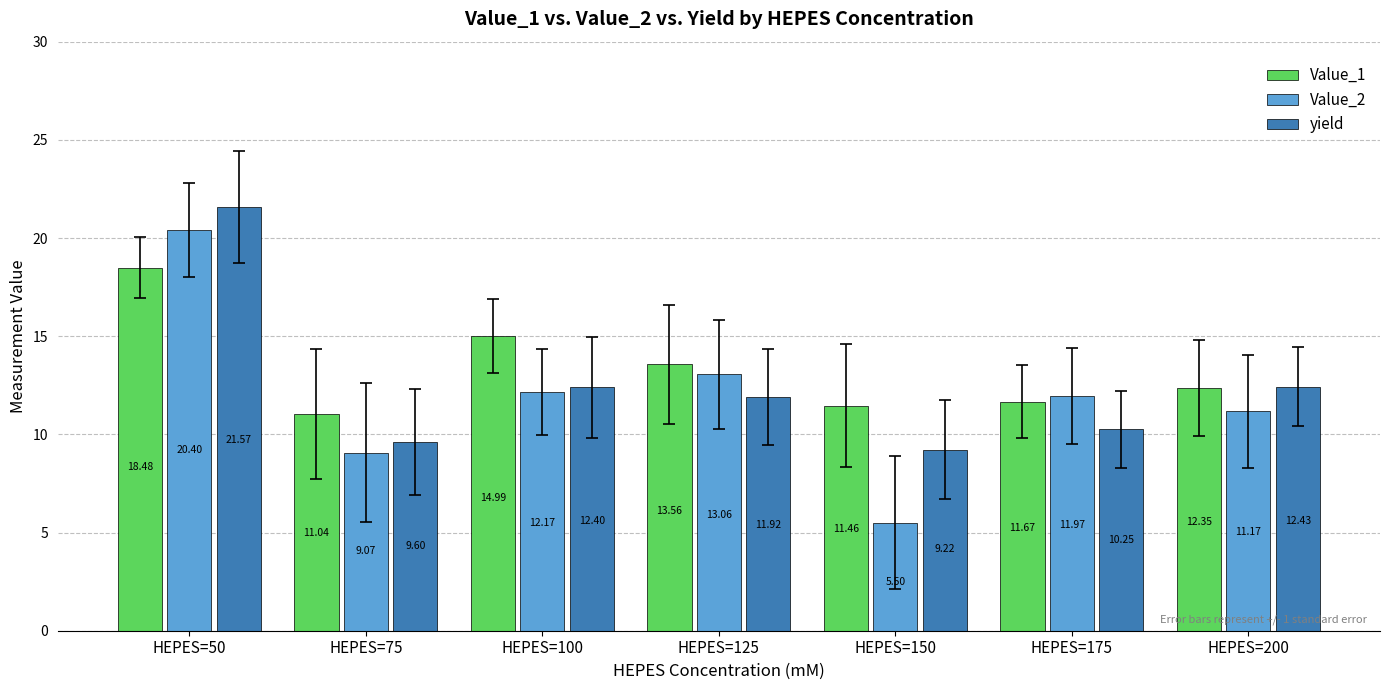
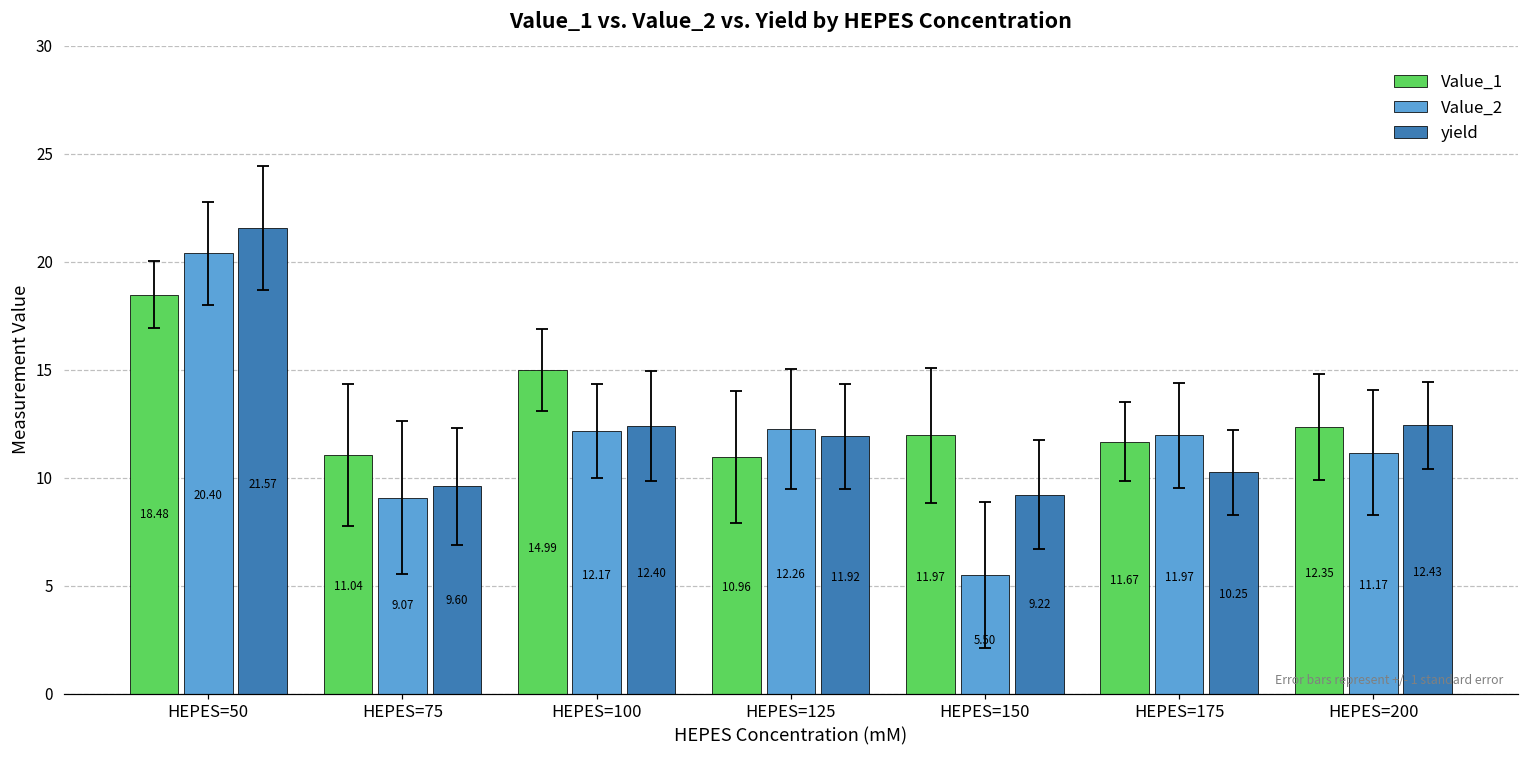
Value_1, HEPES=125: 13.56 -> 10.96
Value_2, HEPES=125: 13.06 -> 12.26
Value_1, HEPES=150: 11.46 -> 11.97
